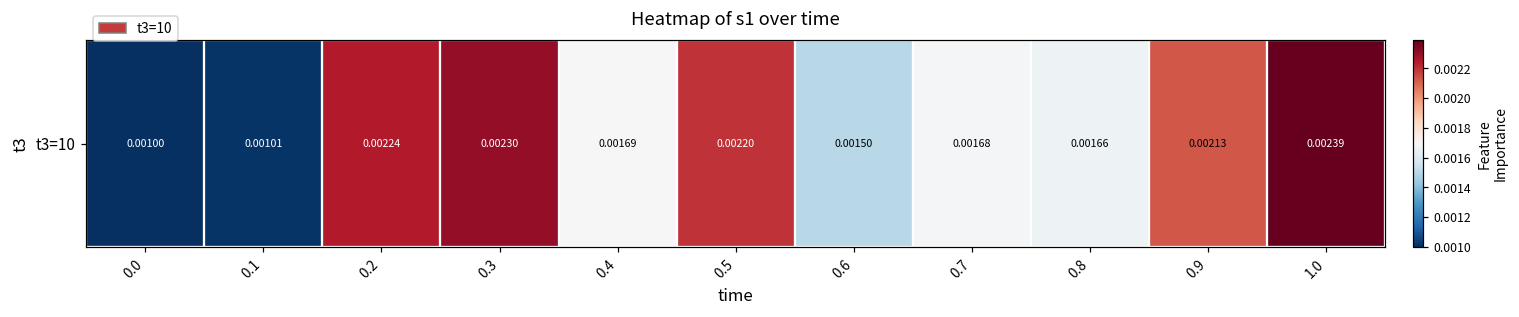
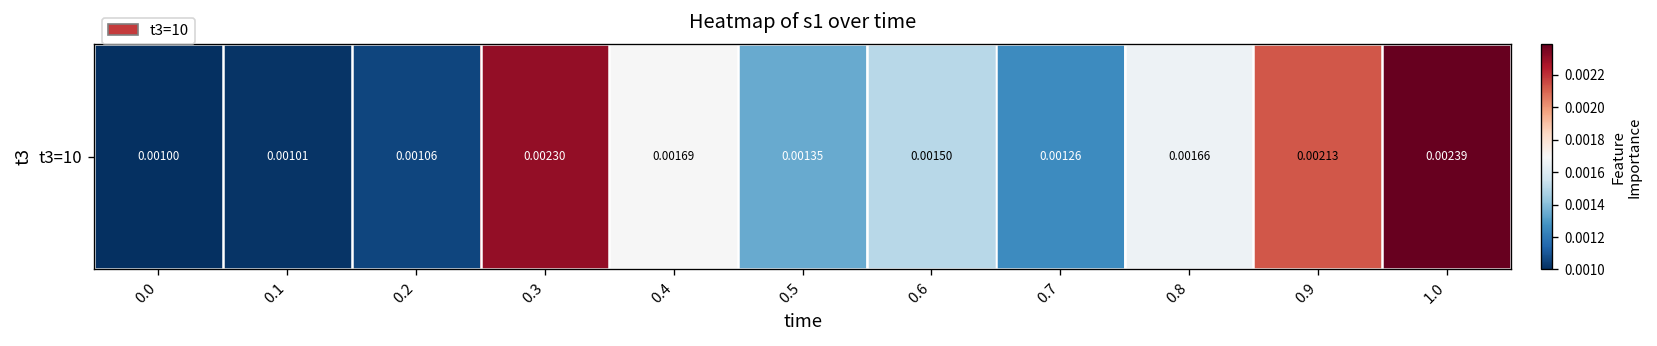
t3=10, 0.2: 0.00224 -> 0.00106
t3=10, 0.5: 0.00220 -> 0.00135
t3=10, 0.7: 0.00168 -> 0.00126
